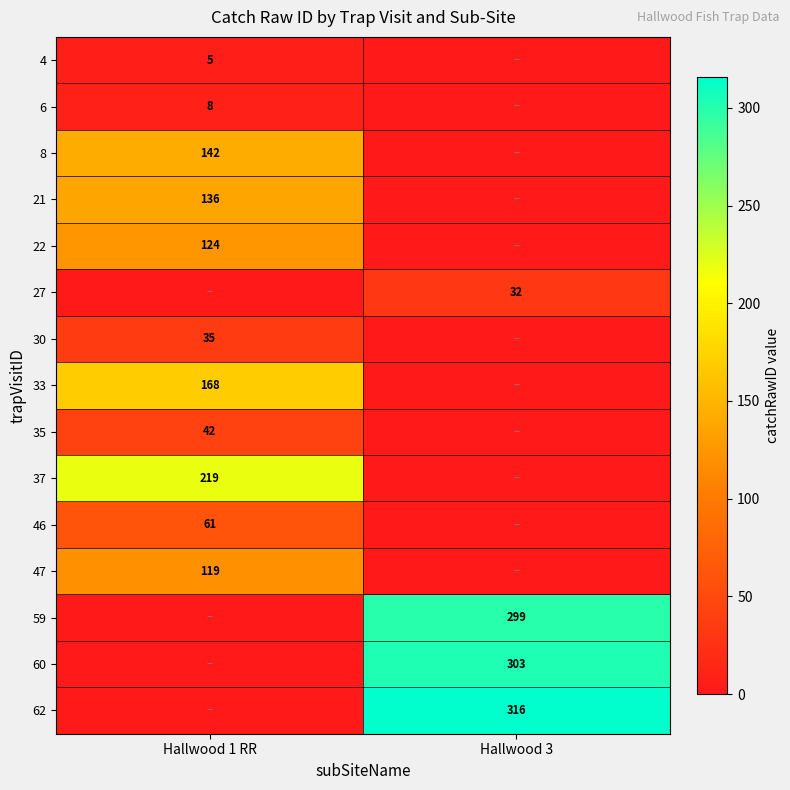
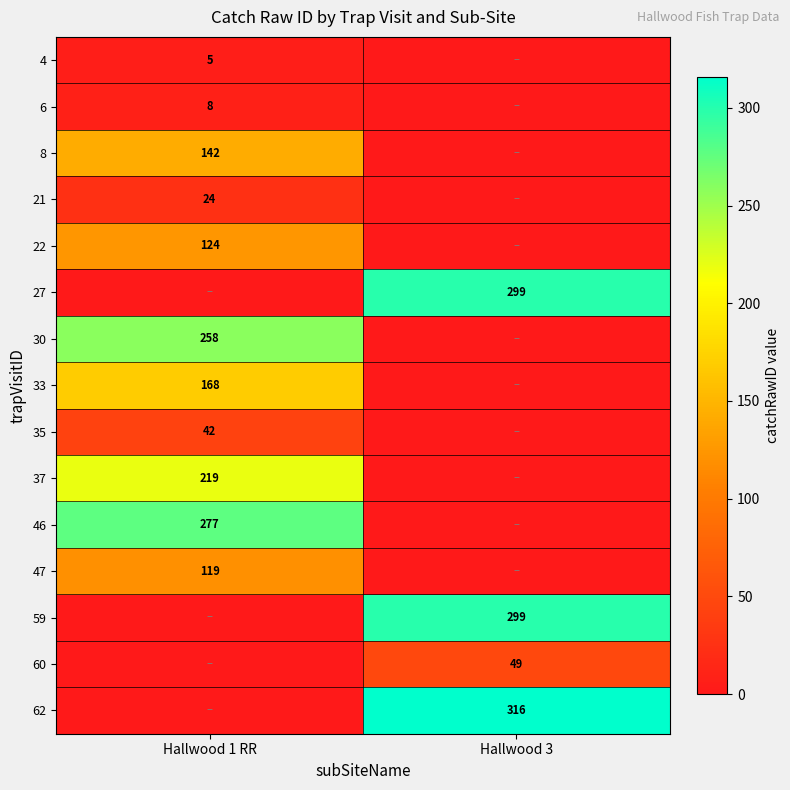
21, Hallwood 1 RR: 136 -> 24
27, Hallwood 3: 32 -> 299
30, Hallwood 1 RR: 35 -> 258
46, Hallwood 1 RR: 61 -> 277
60, Hallwood 3: 303 -> 49
